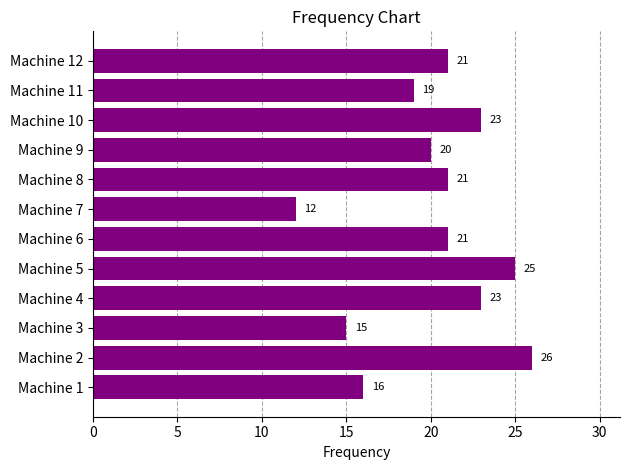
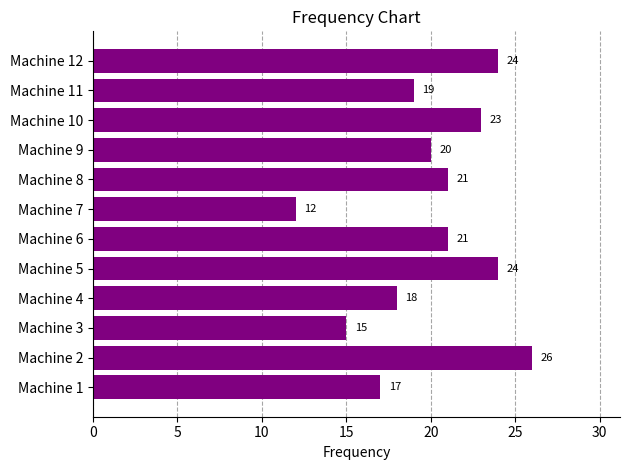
Machine 12: 21 -> 24
Machine 5: 25 -> 24
Machine 4: 23 -> 18
Machine 1: 16 -> 17
